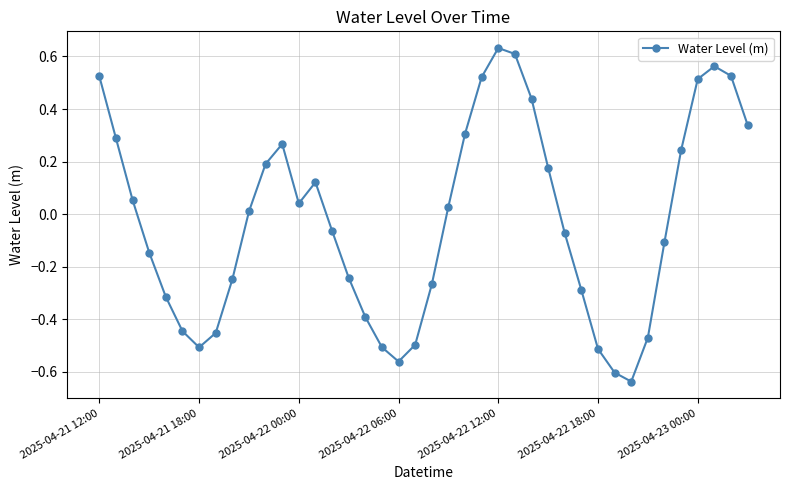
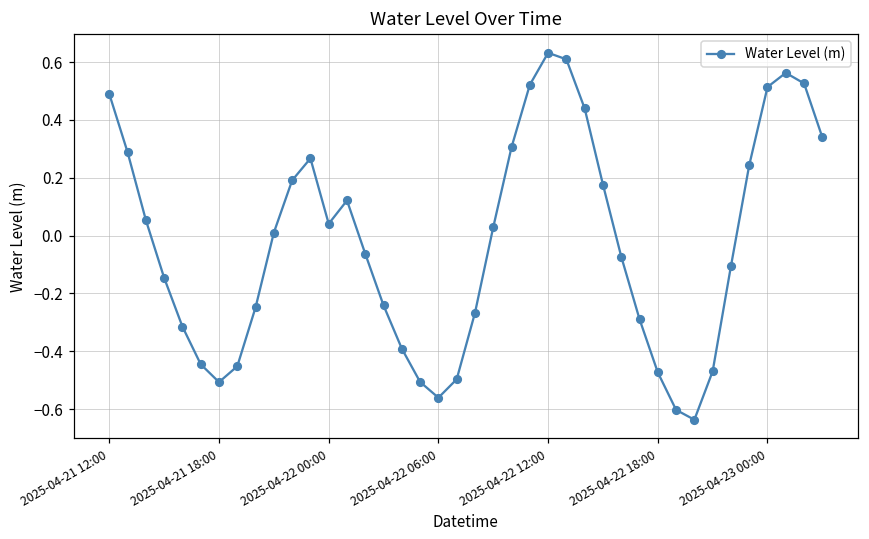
2025-04-21 12:00: 0.52 -> 0.49
2025-04-22 18:00: -0.51 -> -0.47
